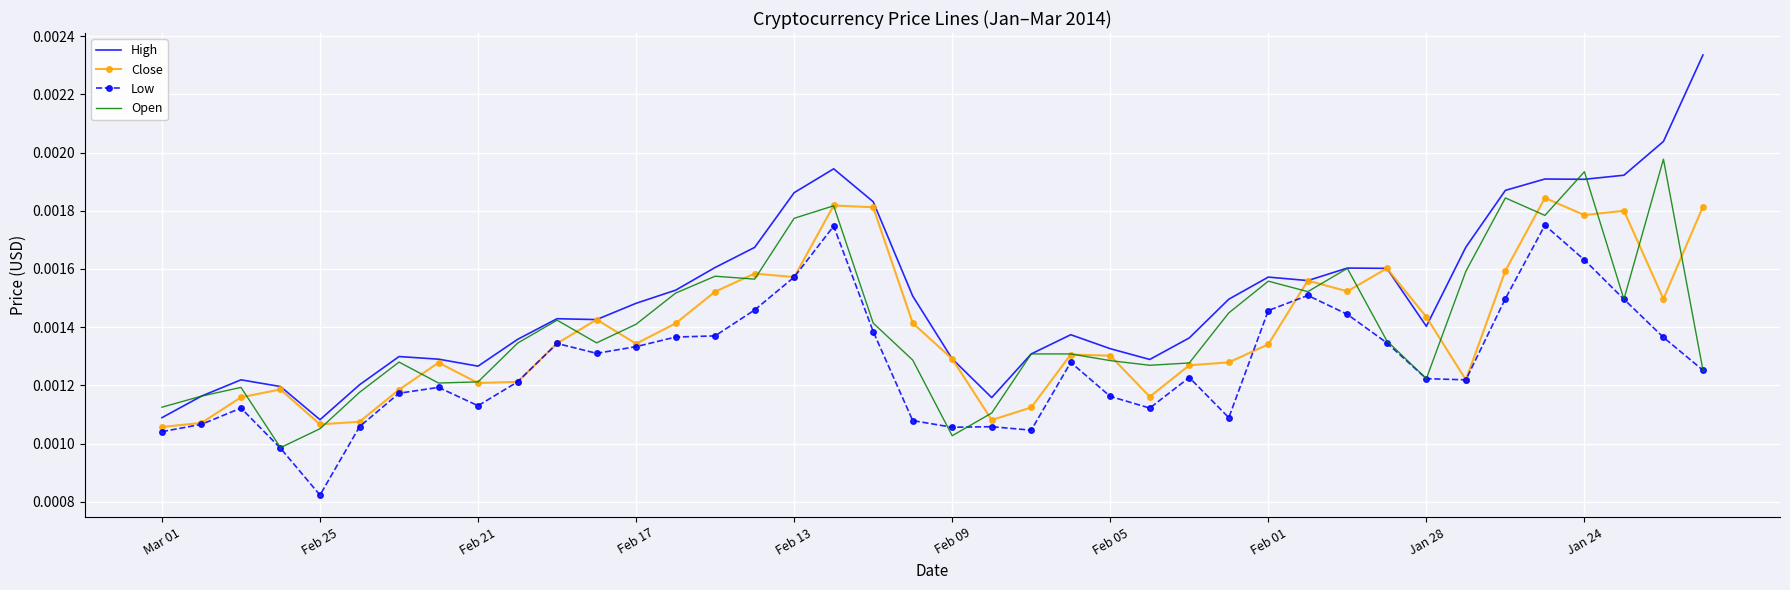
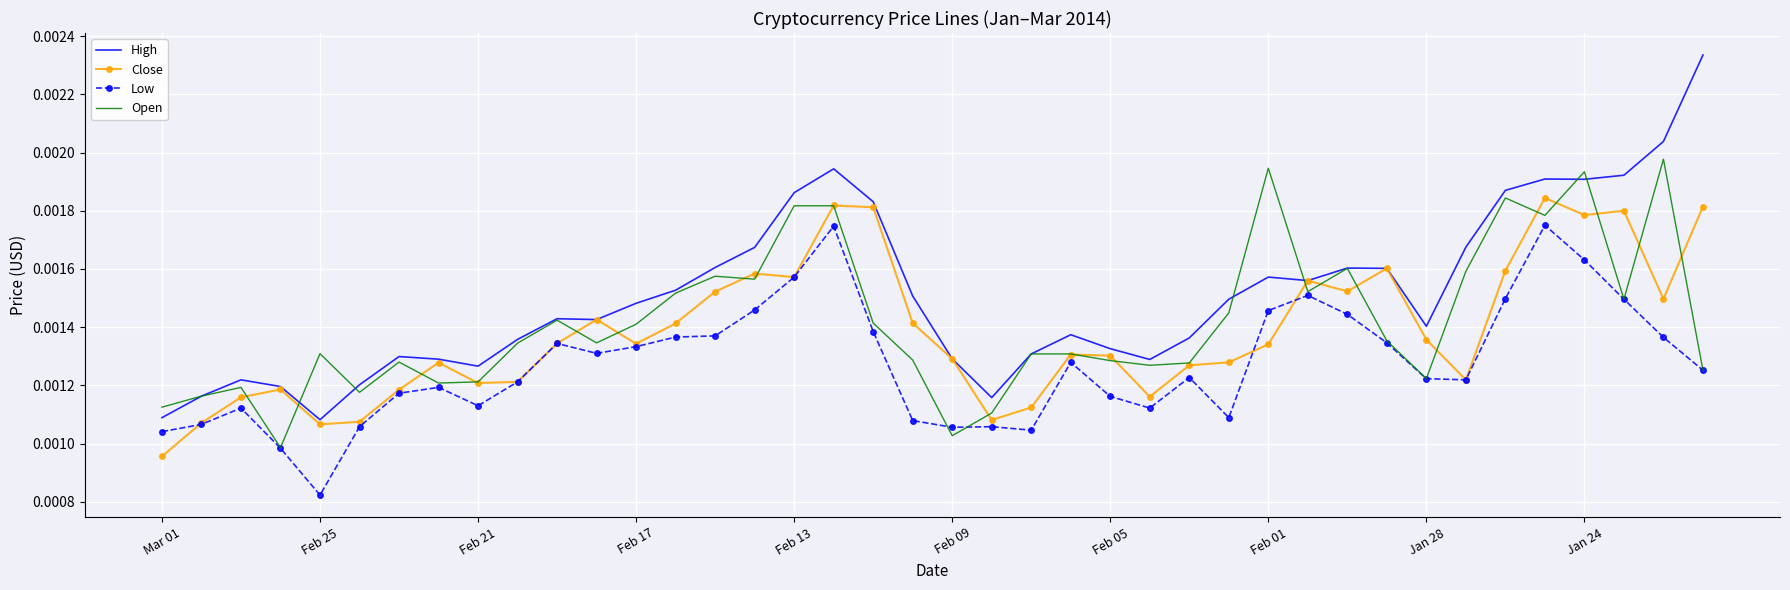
Close, Mar 01: 0.00106 -> 0.00096
Open, Feb 25: 0.00105 -> 0.00131
Open, Feb 13: 0.00177 -> 0.00182
Open, Feb 01: 0.00156 -> 0.00195
Close, Jan 28: 0.00144 -> 0.00136
